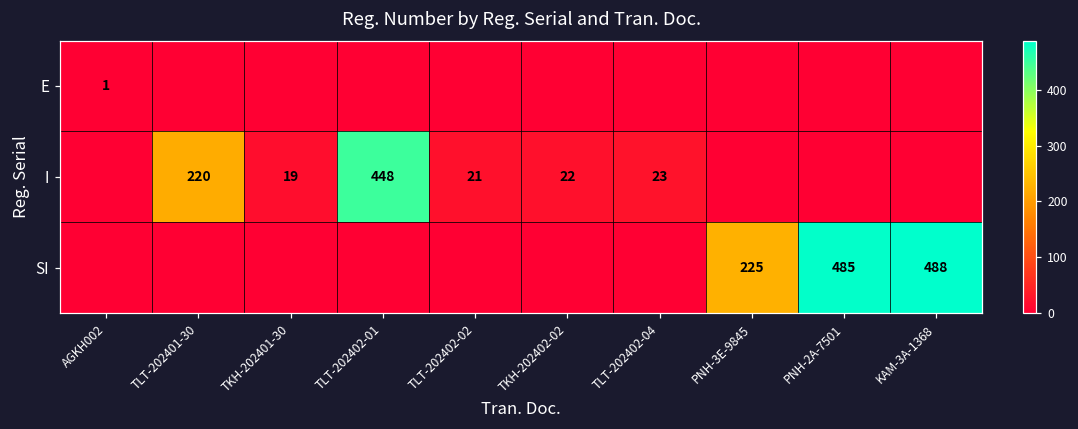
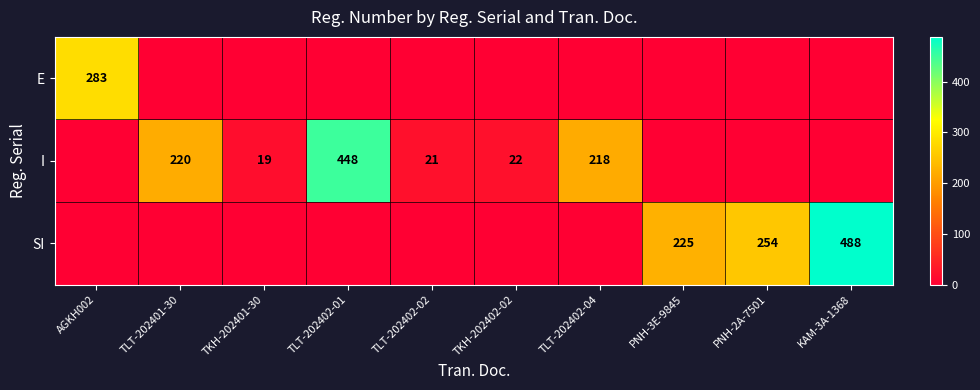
E, AGKH002: 1 -> 283
I, TLT-202402-04: 23 -> 218
SI, PNH-2A-7501: 485 -> 254
